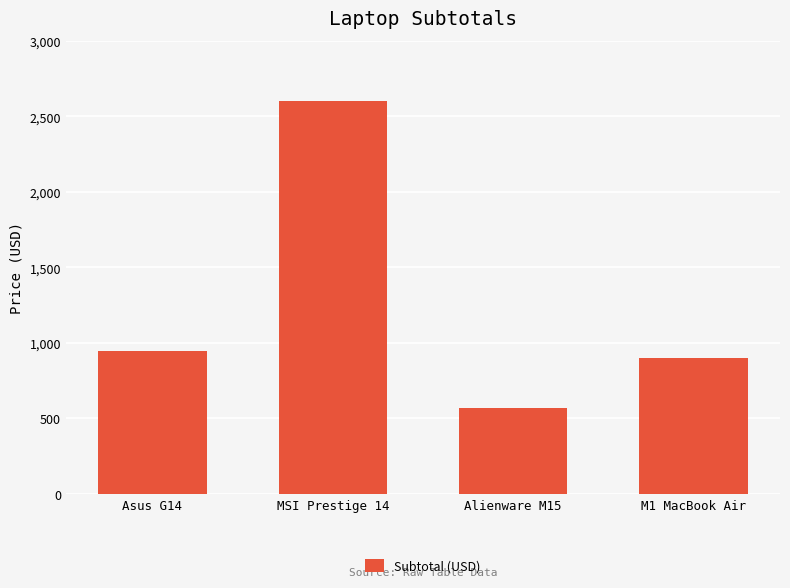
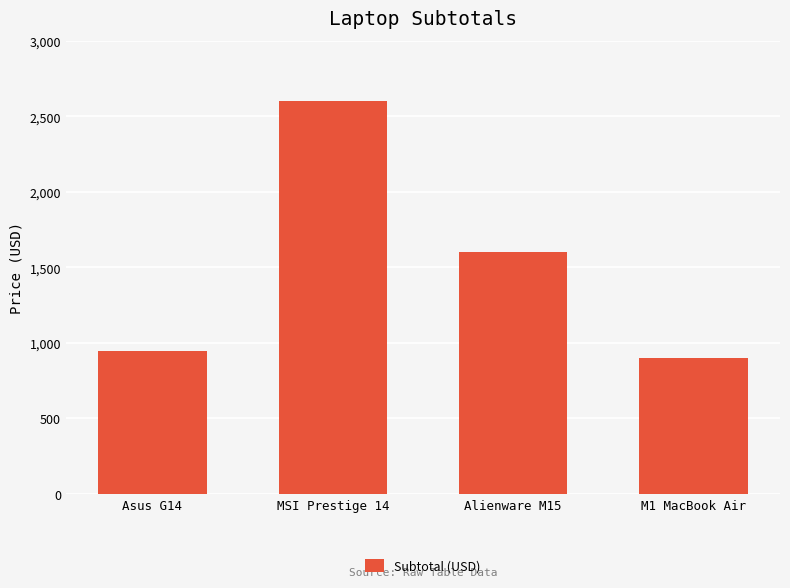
Alienware M15: 570 -> 1,600
